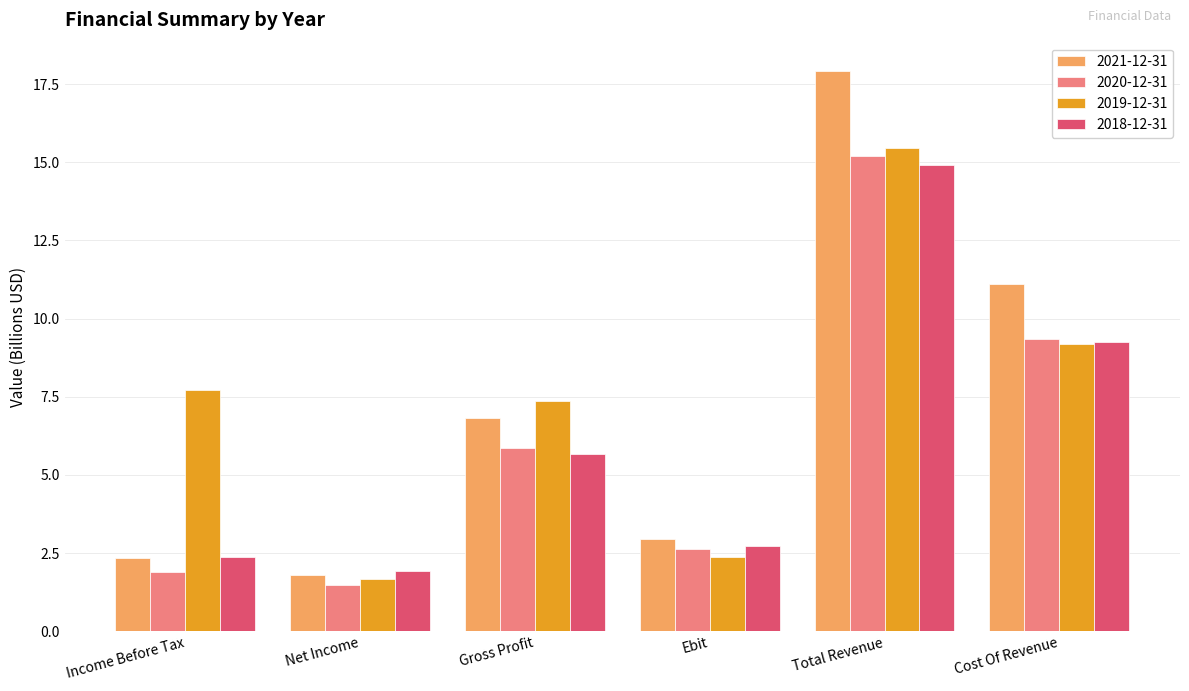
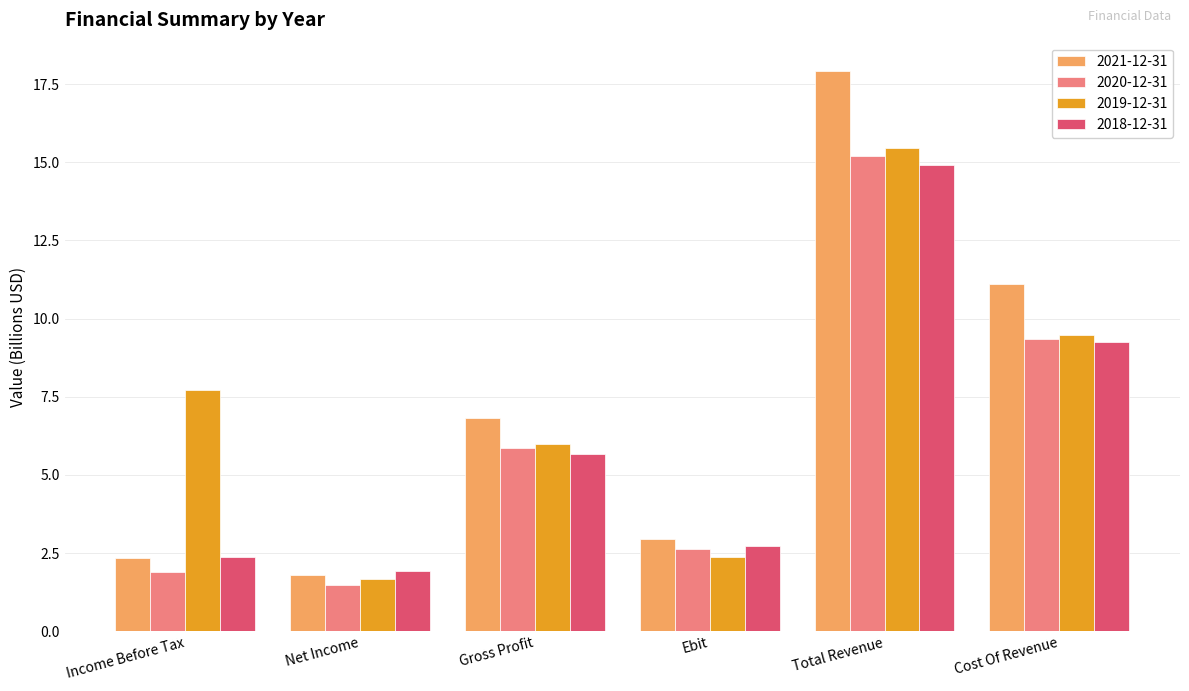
2019-12-31, Gross Profit: 7.4 -> 6.0
2019-12-31, Cost Of Revenue: 9.2 -> 9.5
